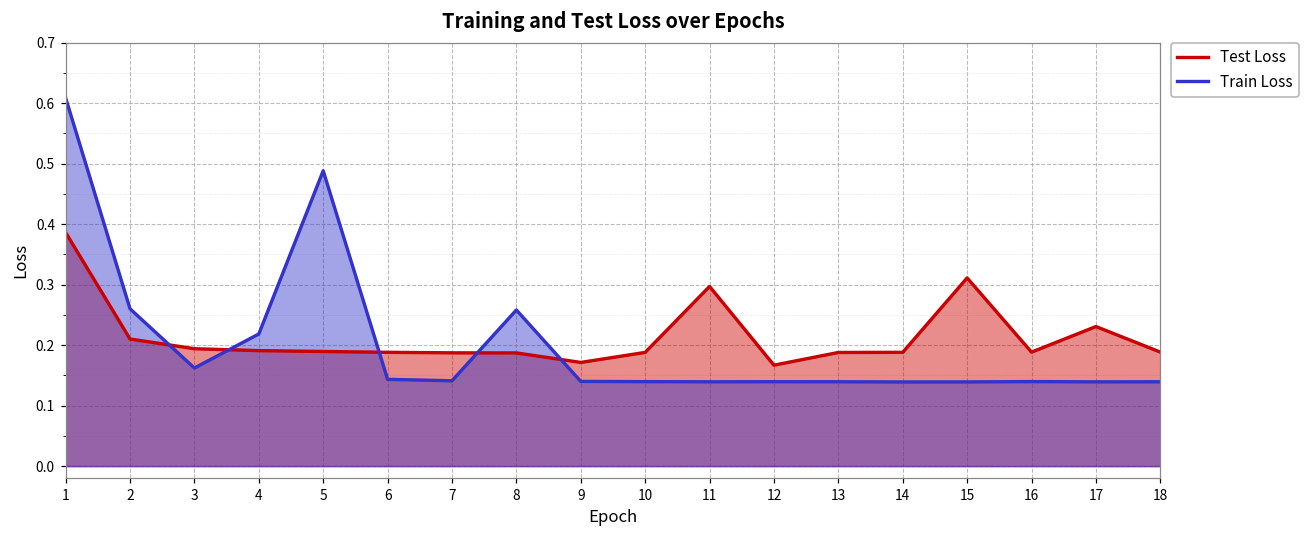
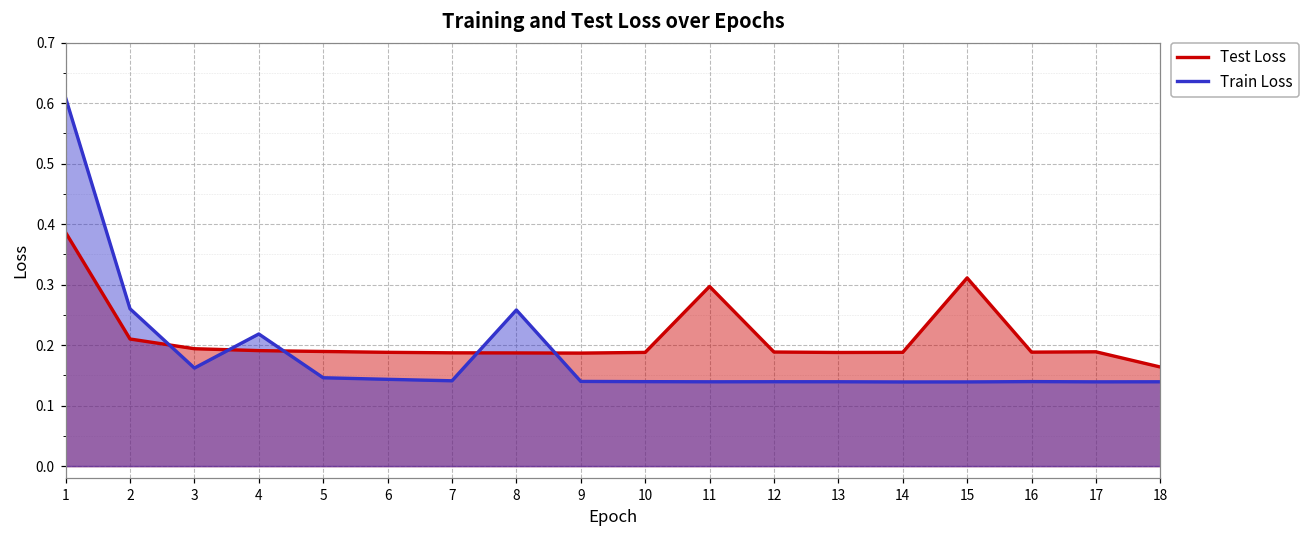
Train Loss, 5: 0.49 -> 0.15
Test Loss, 9: 0.17 -> 0.19
Test Loss, 12: 0.17 -> 0.19
Test Loss, 17: 0.23 -> 0.19
Test Loss, 18: 0.19 -> 0.16
